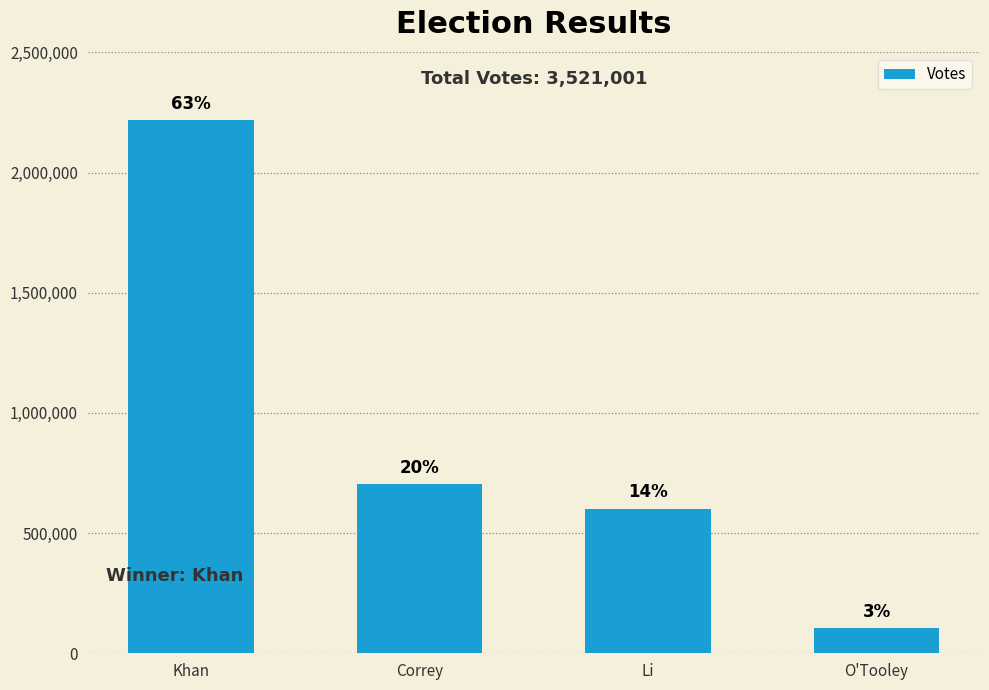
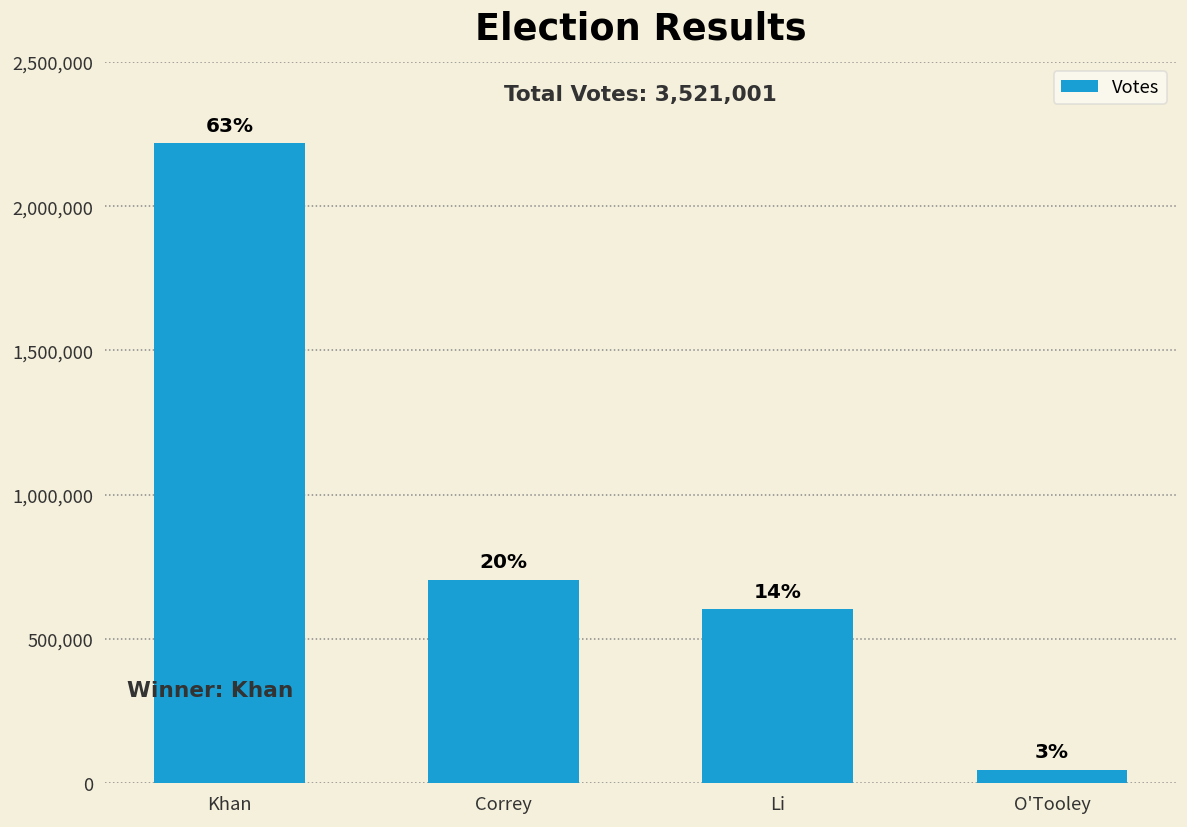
O'Tooley: 110,000 -> 50,000
